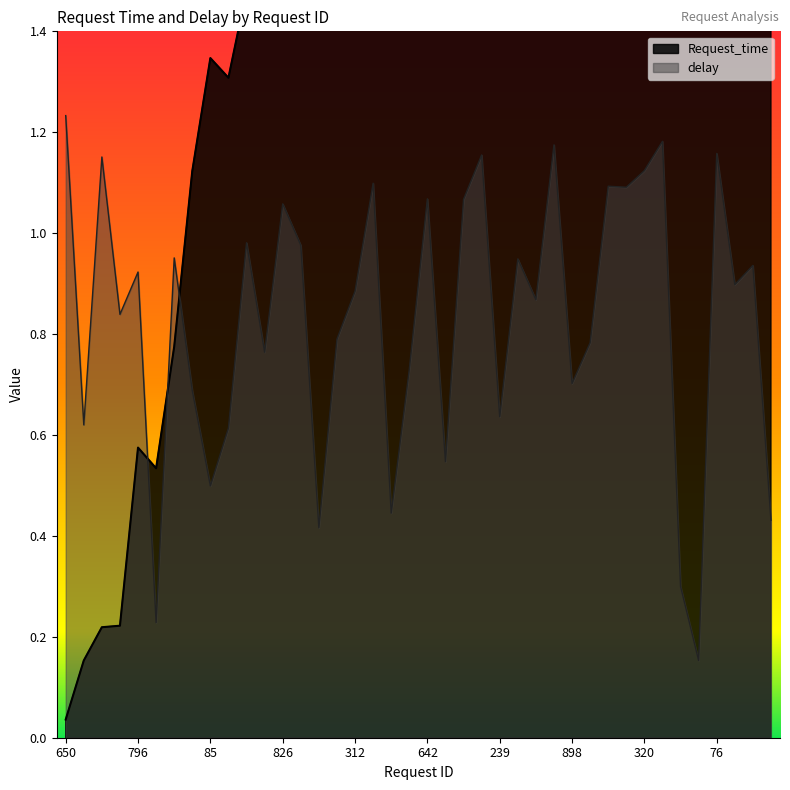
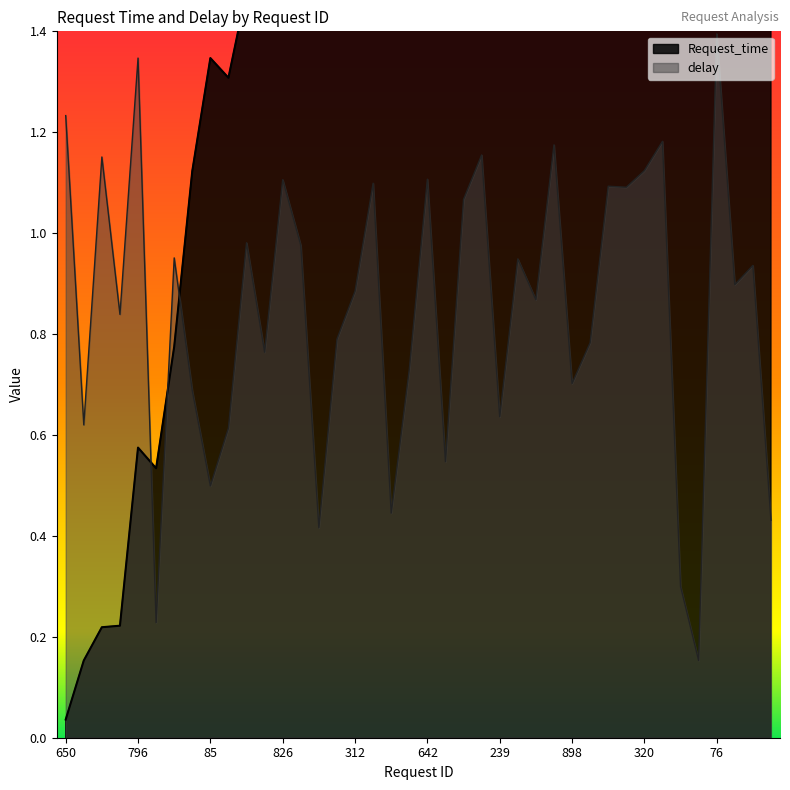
delay, 796: 0.92 -> 1.35
delay, 826: 1.06 -> 1.11
delay, 642: 1.07 -> 1.11
delay, 76: 1.16 -> 1.40
